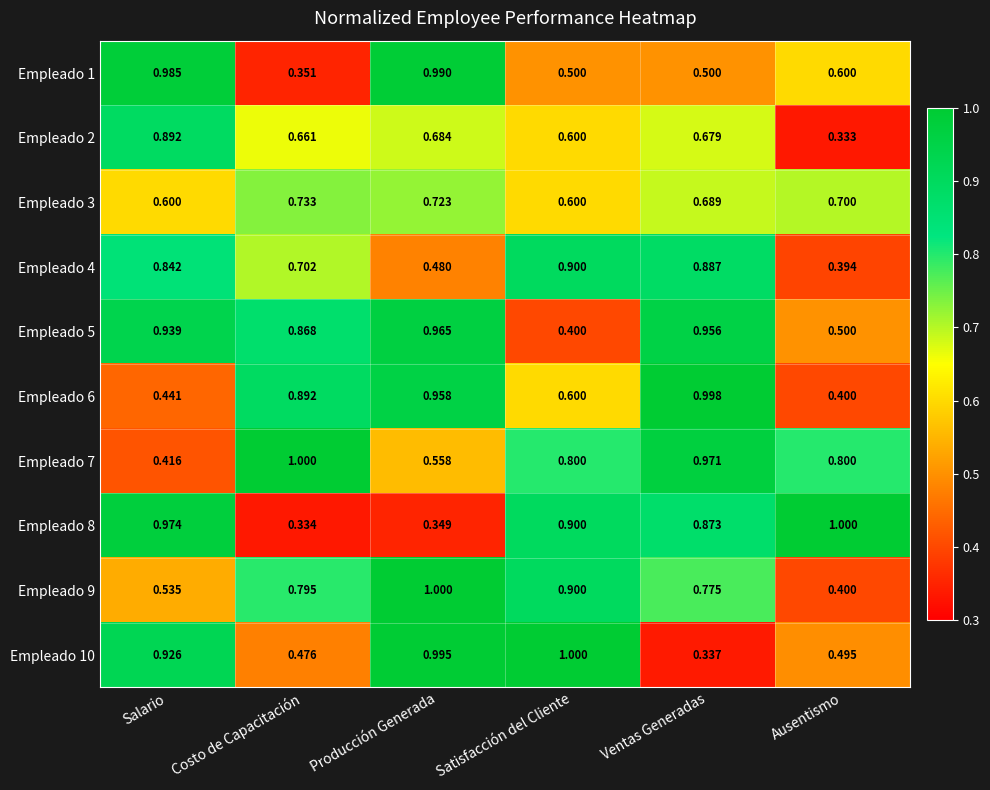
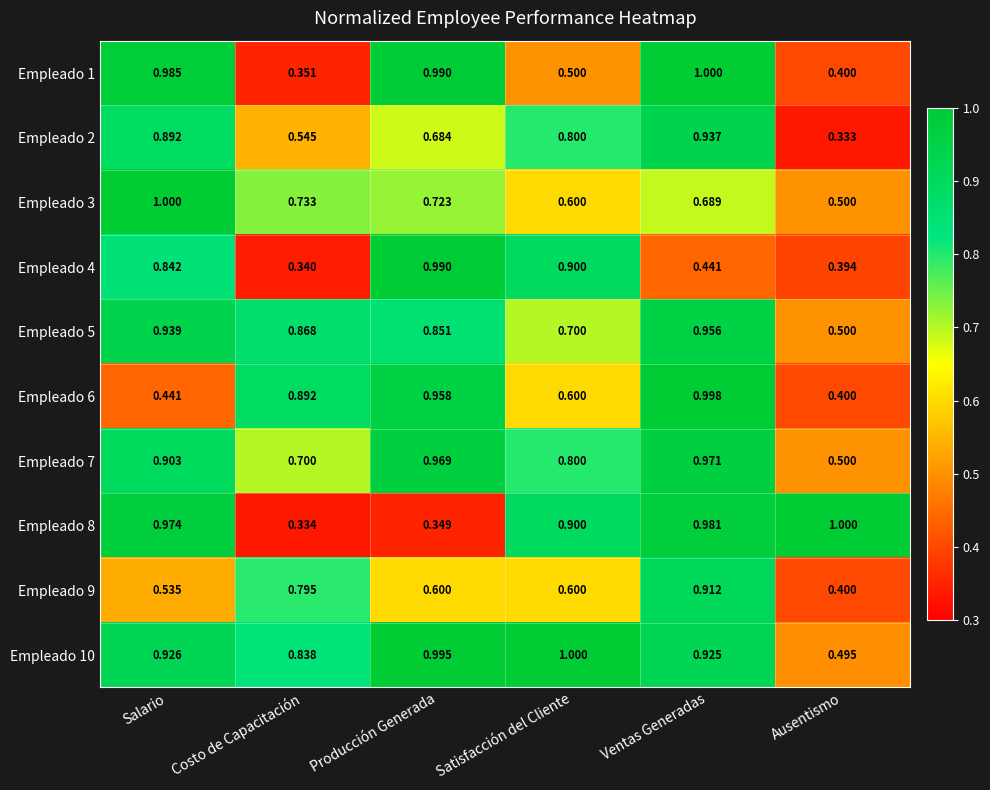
Empleado 1, Ventas Generadas: 0.500 -> 1.000
Empleado 1, Ausentismo: 0.600 -> 0.400
Empleado 2, Costo de Capacitación: 0.661 -> 0.545
Empleado 2, Satisfacción del Cliente: 0.600 -> 0.800
Empleado 2, Ventas Generadas: 0.679 -> 0.937
Empleado 3, Salario: 0.600 -> 1.000
Empleado 3, Ausentismo: 0.700 -> 0.500
Empleado 4, Costo de Capacitación: 0.702 -> 0.340
Empleado 4, Producción Generada: 0.480 -> 0.990
Empleado 4, Ventas Generadas: 0.887 -> 0.441
Empleado 5, Producción Generada: 0.965 -> 0.851
Empleado 5, Satisfacción del Cliente: 0.400 -> 0.700
Empleado 7, Salario: 0.416 -> 0.903
Empleado 7, Costo de Capacitación: 1.000 -> 0.700
Empleado 7, Producción Generada: 0.558 -> 0.969
Empleado 7, Ausentismo: 0.800 -> 0.500
Empleado 8, Ventas Generadas: 0.873 -> 0.981
Empleado 9, Producción Generada: 1.000 -> 0.600
Empleado 9, Satisfacción del Cliente: 0.900 -> 0.600
Empleado 9, Ventas Generadas: 0.775 -> 0.912
Empleado 10, Costo de Capacitación: 0.476 -> 0.838
Empleado 10, Ventas Generadas: 0.337 -> 0.925
